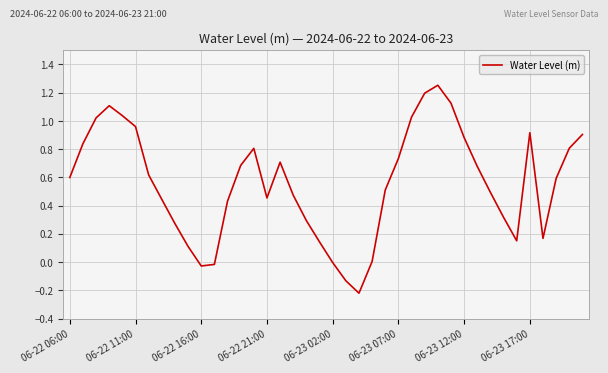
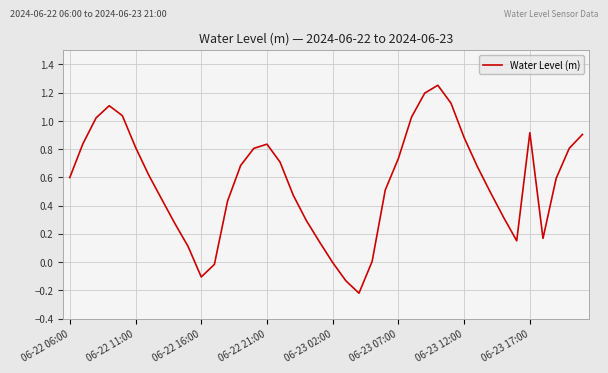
06-22 11:00: 0.96 -> 0.81
06-22 16:00: -0.03 -> -0.10
06-22 21:00: 0.45 -> 0.84
